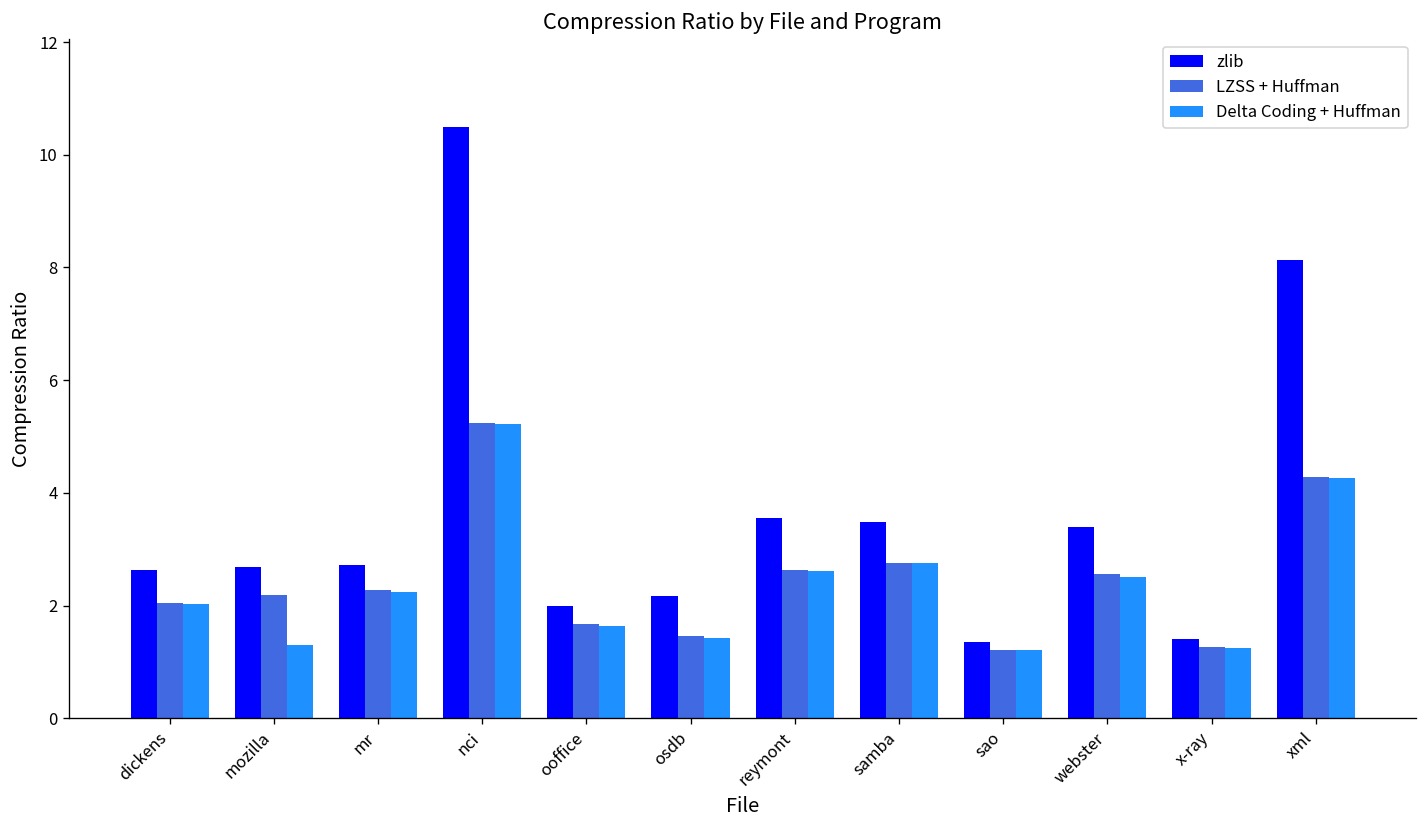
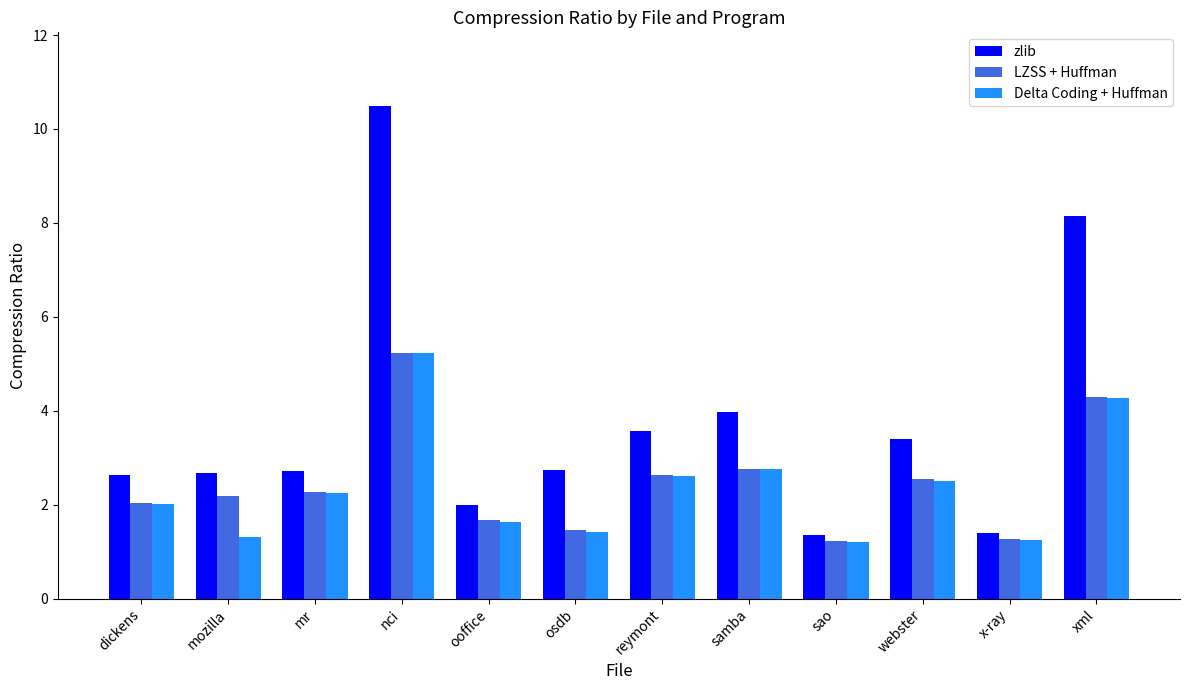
zlib, osdb: 2.2 -> 2.7
zlib, samba: 3.5 -> 4.0
